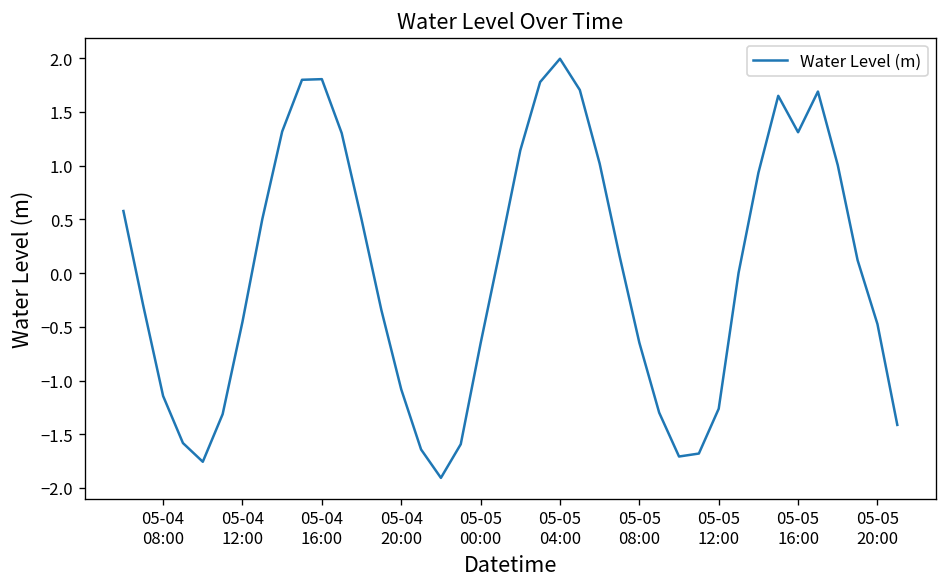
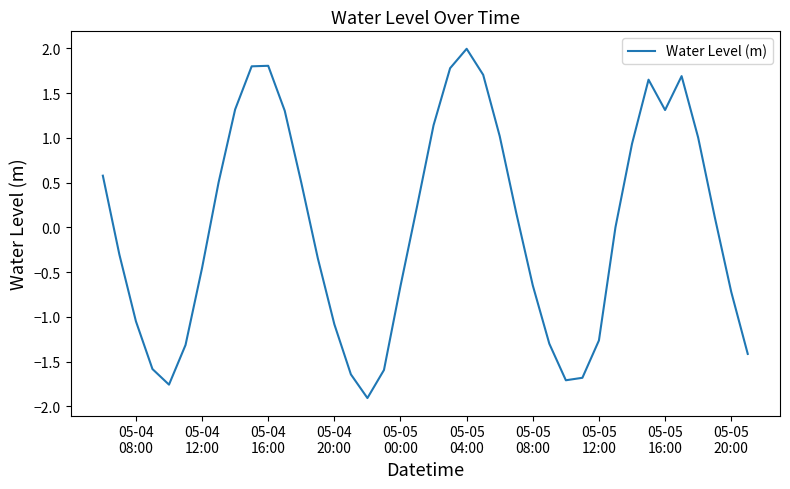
05-04 08:00: -1.1 -> -1.0
05-05 20:00: -0.5 -> -0.7
